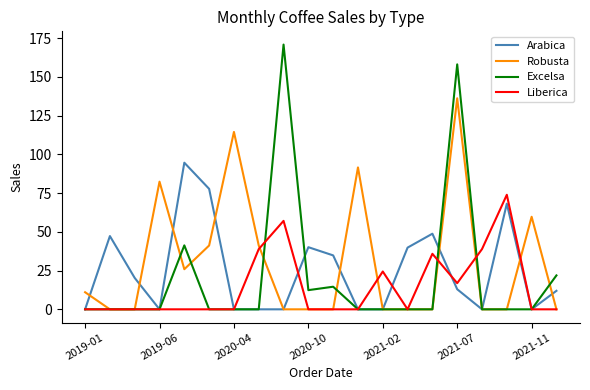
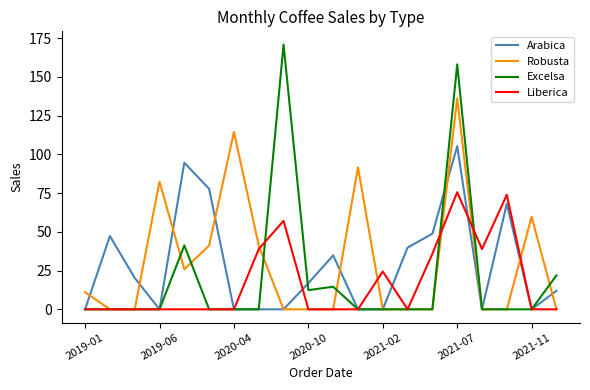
Arabica, 2020-10: 40 -> 17
Arabica, 2021-07: 13 -> 105
Liberica, 2021-07: 17 -> 76
